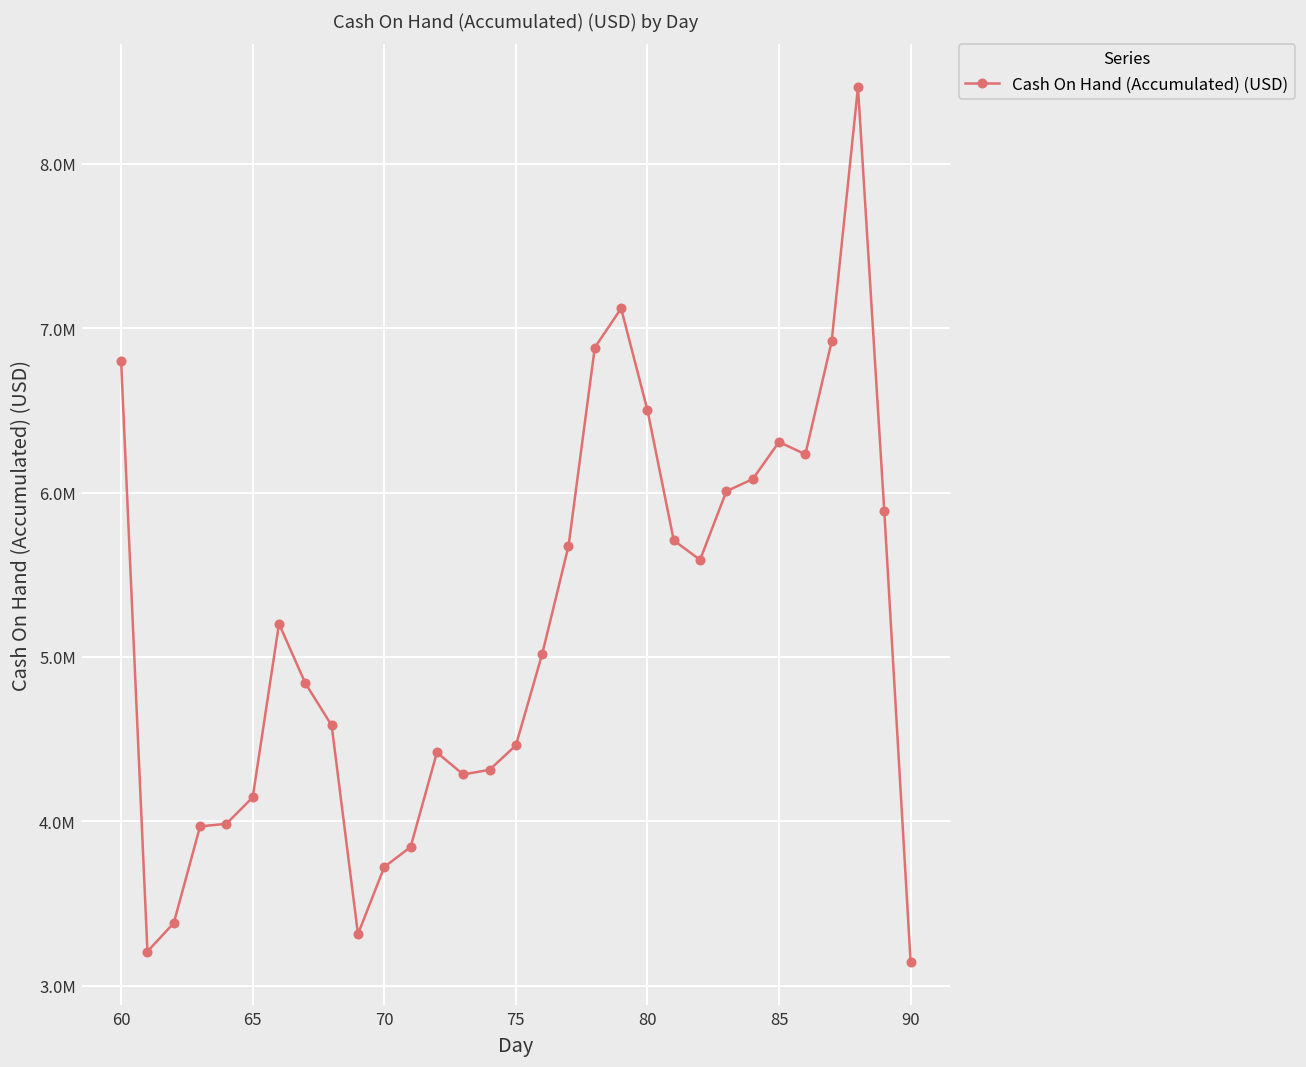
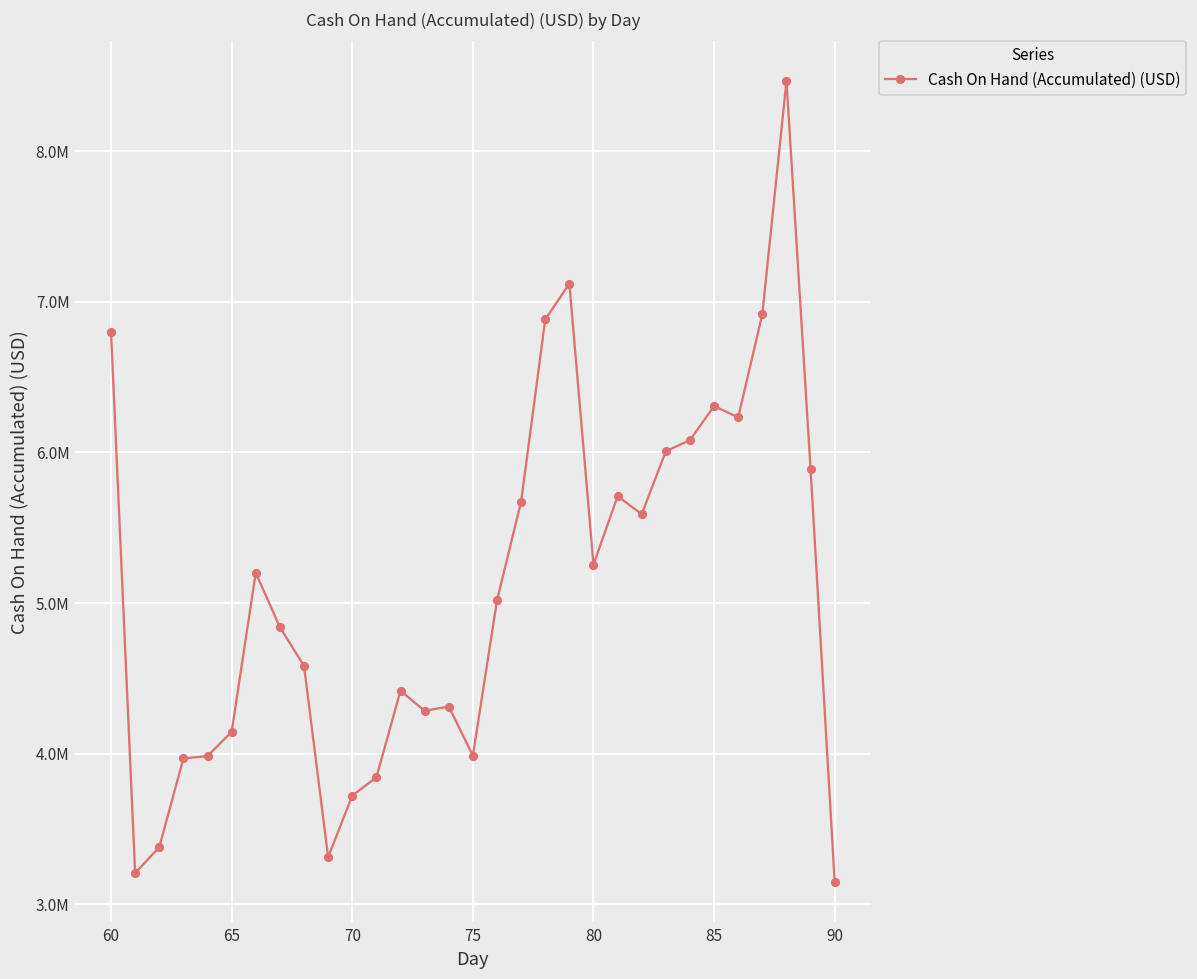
75: 4460000 -> 3990000
80: 6500000 -> 5260000
